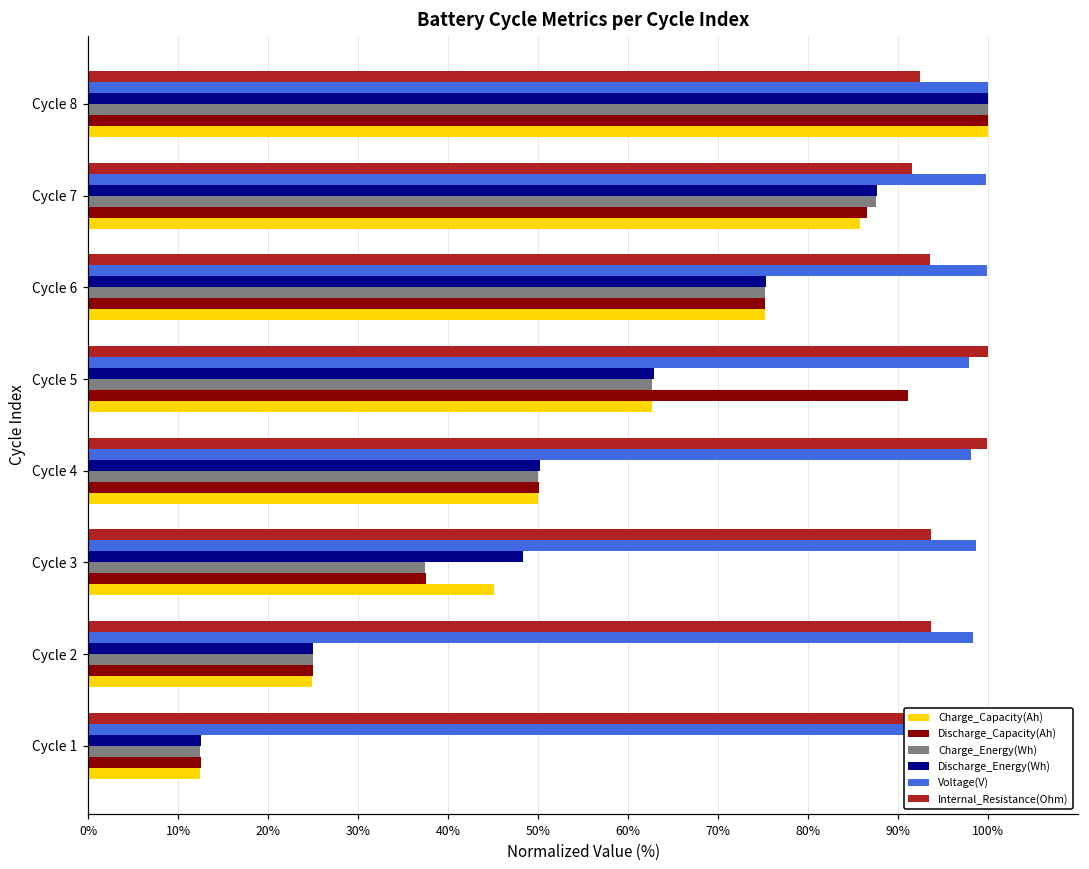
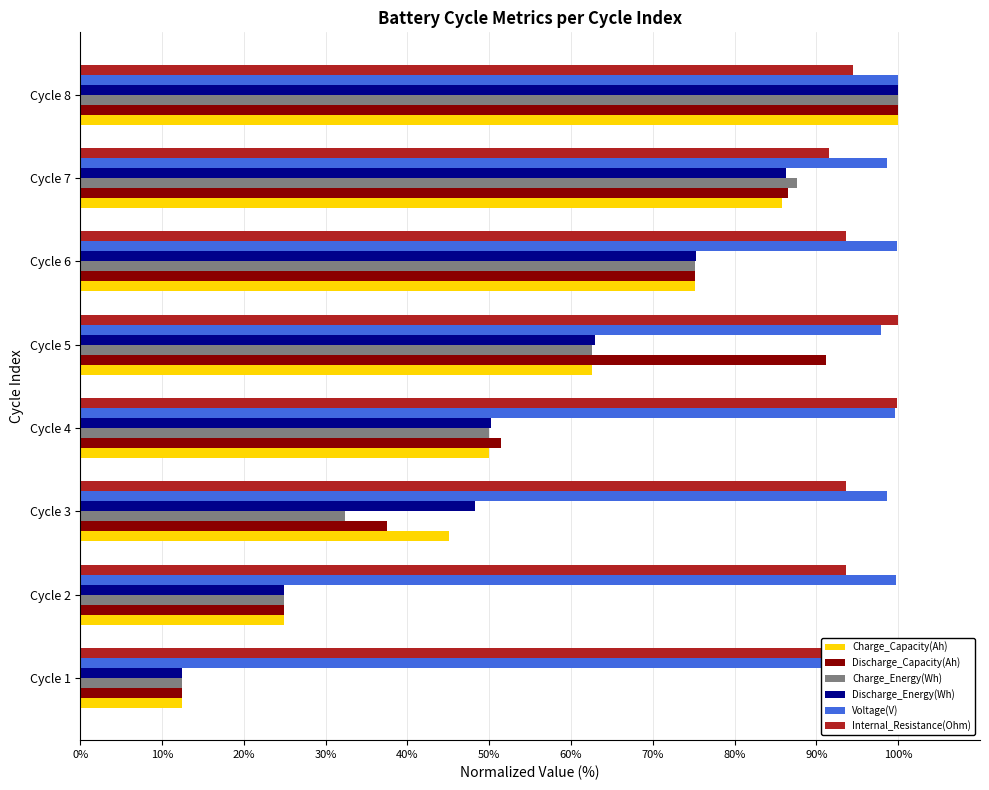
Internal_Resistance(Ohm), Cycle 8: 92% -> 95%
Voltage(V), Cycle 7: 100% -> 99%
Discharge_Energy(Wh), Cycle 7: 88% -> 86%
Voltage(V), Cycle 4: 98% -> 100%
Discharge_Capacity(Ah), Cycle 4: 50% -> 51%
Charge_Energy(Wh), Cycle 3: 37% -> 32%
Voltage(V), Cycle 2: 98% -> 100%
